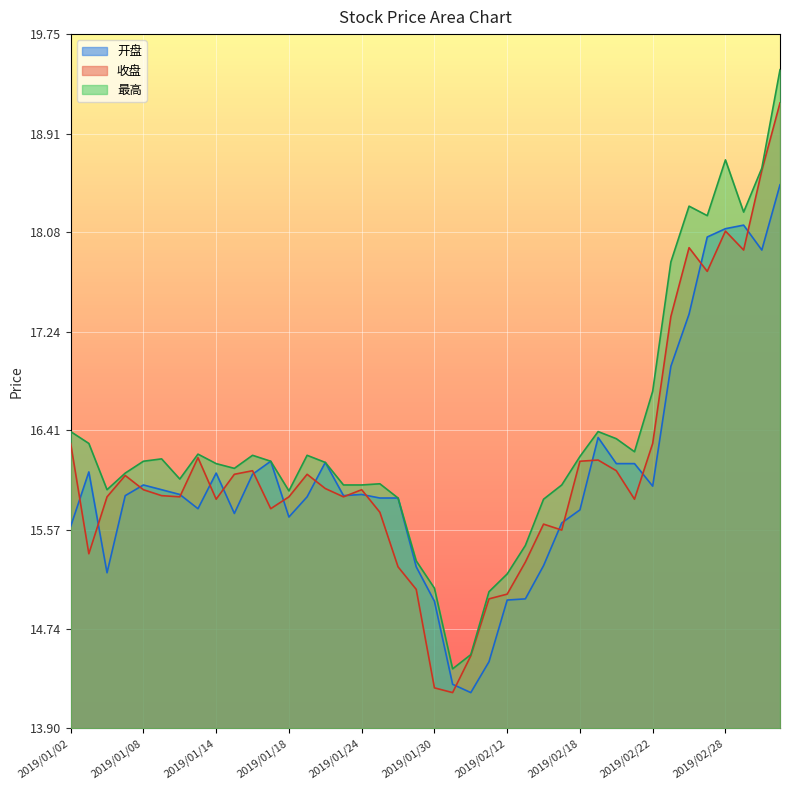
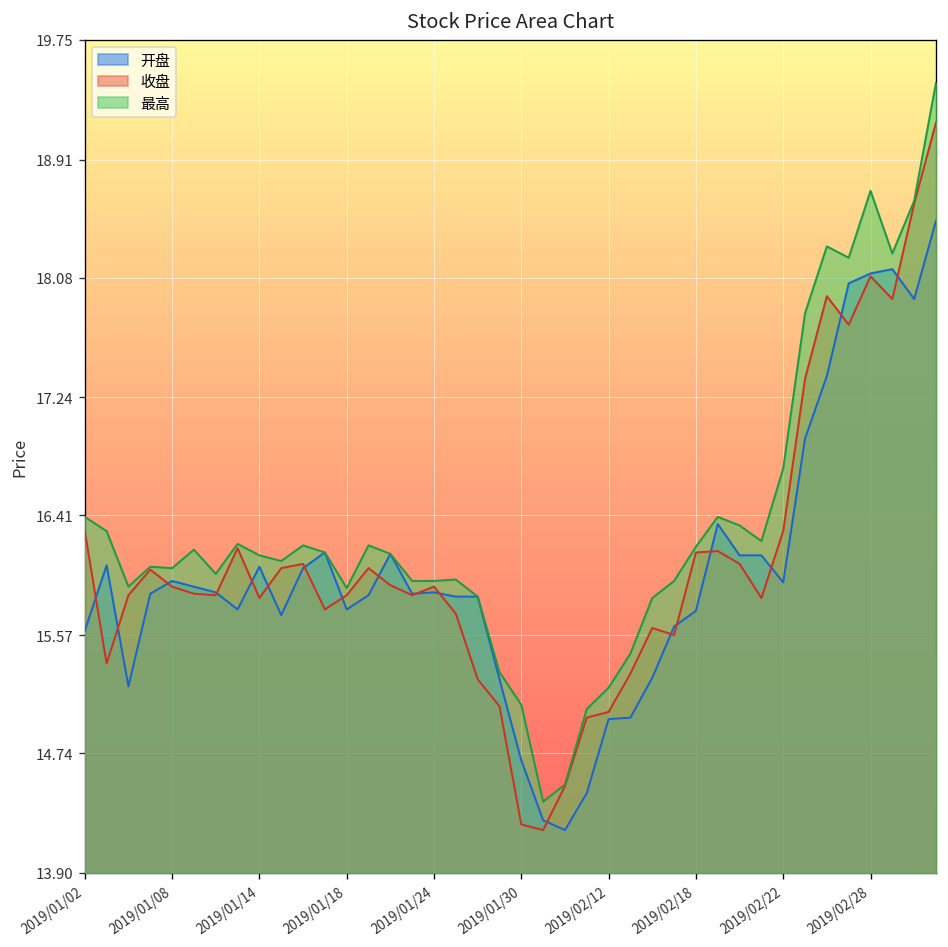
最高, 2019/01/08: 16.15 -> 16.04
开盘, 2019/01/18: 15.68 -> 15.75
开盘, 2019/01/30: 14.97 -> 14.69
